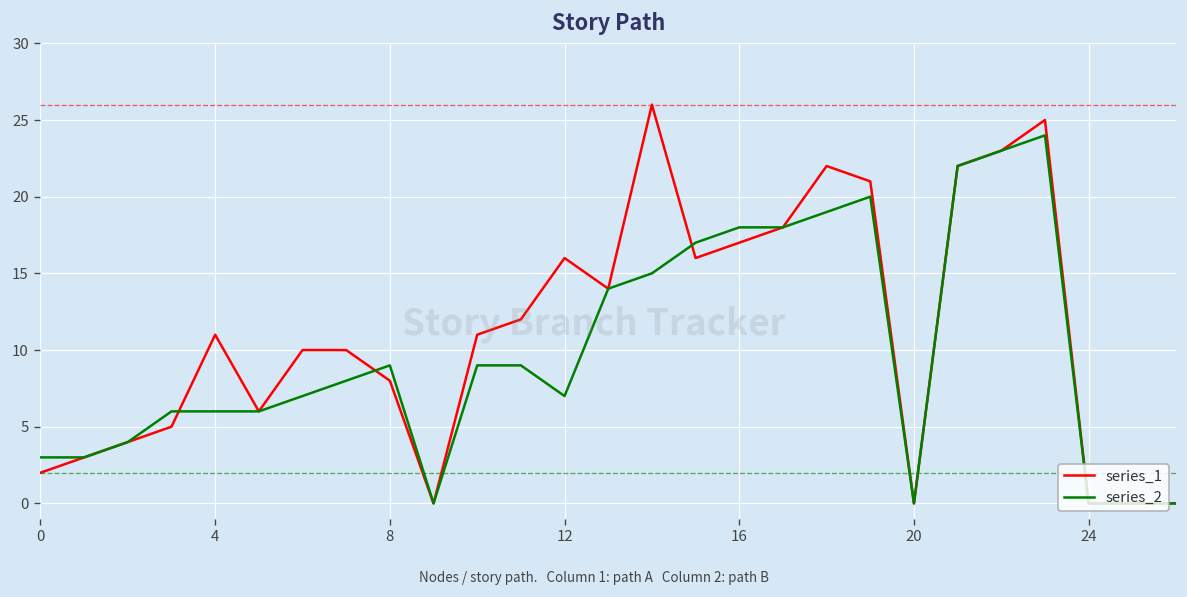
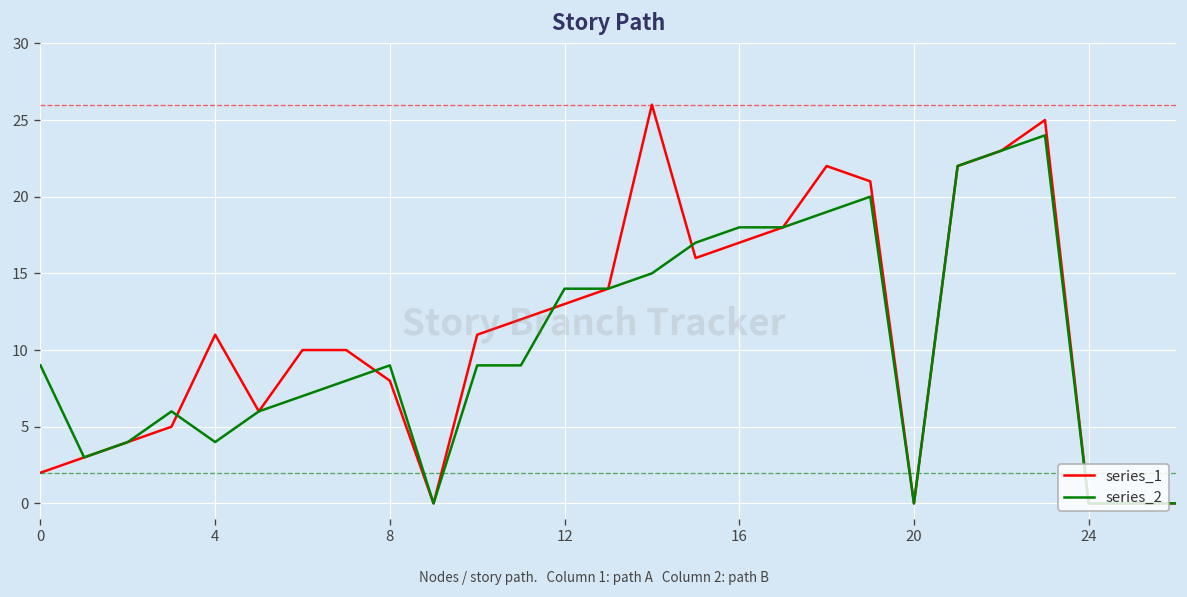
series_2, 0: 3 -> 9
series_2, 4: 6 -> 4
series_1, 12: 16 -> 13
series_2, 12: 7 -> 14
